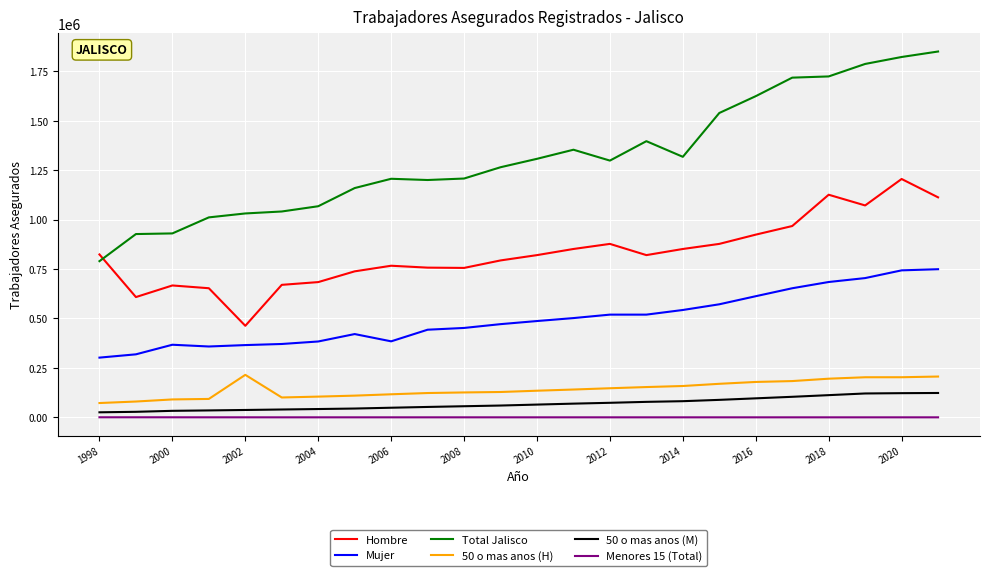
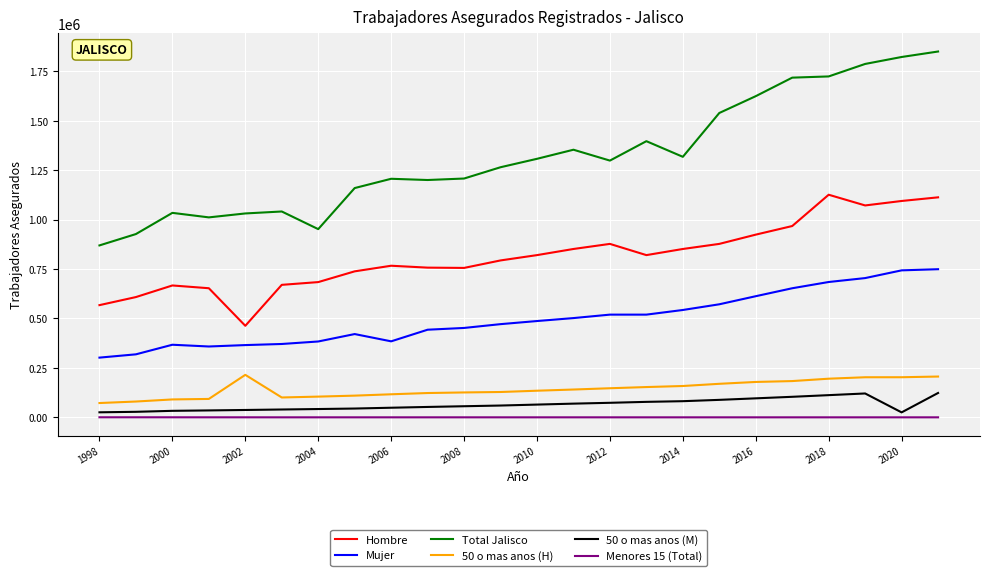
Hombre, 1998: 820000 -> 570000
Total Jalisco, 1998: 790000 -> 870000
Total Jalisco, 2000: 930000 -> 1030000
Total Jalisco, 2004: 1070000 -> 950000
Hombre, 2020: 1210000 -> 1090000
50 o mas anos (M), 2020: 120000 -> 30000
